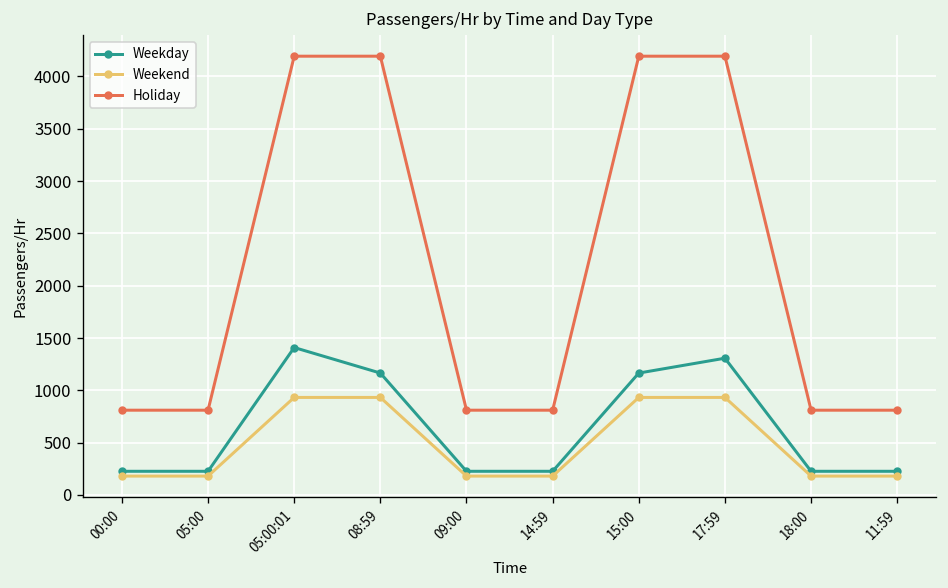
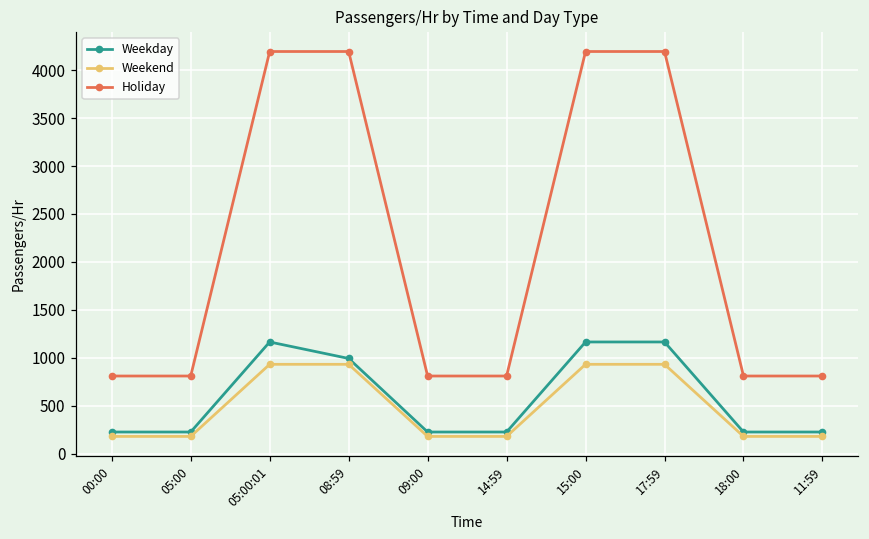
Weekday, 05:00:01: 1400 -> 1200
Weekday, 08:59: 1200 -> 1000
Weekday, 17:59: 1300 -> 1200
